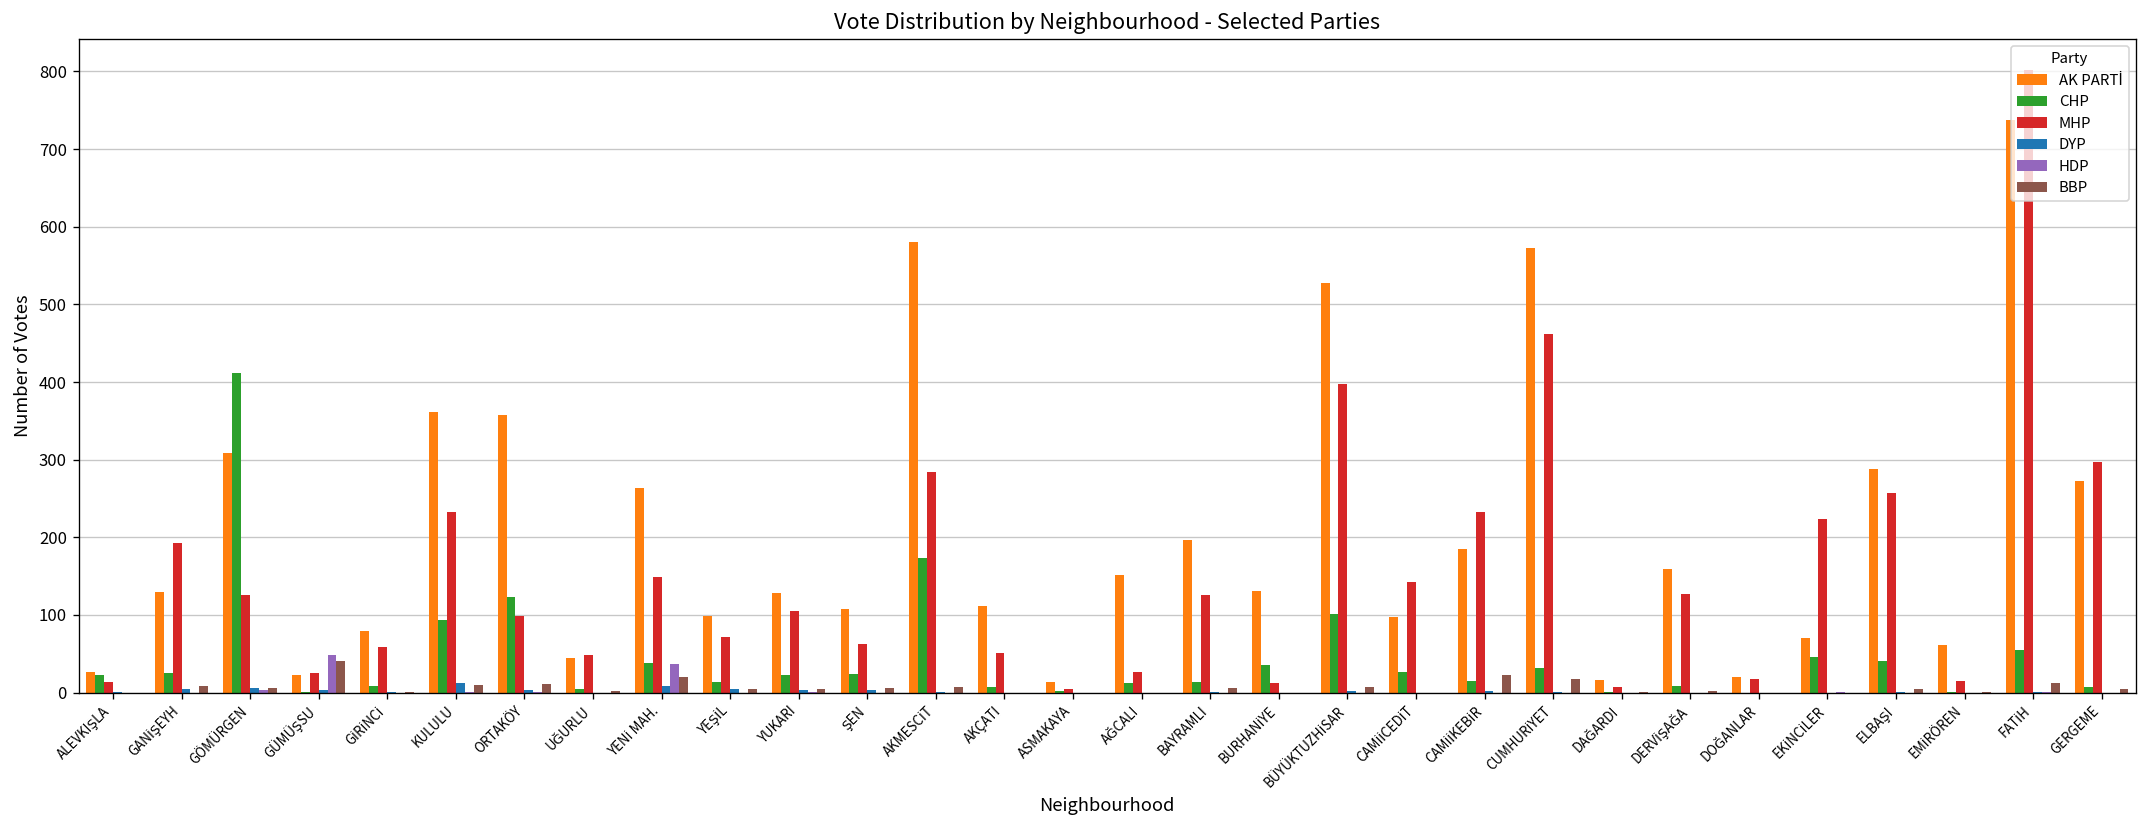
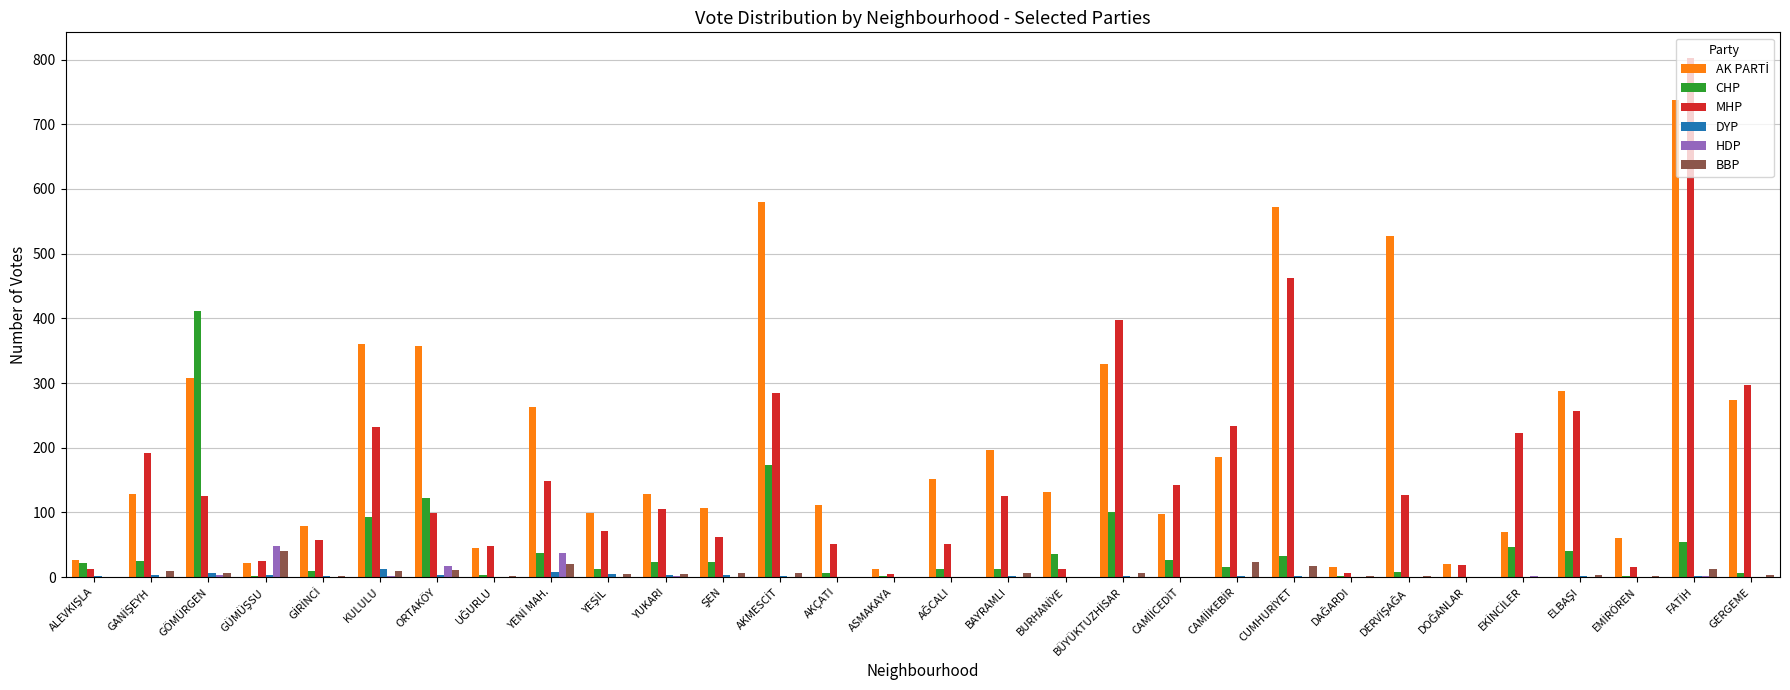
HDP, ORTAKÖY: 0 -> 20
MHP, AĞCALI: 30 -> 50
AK PARTİ, BÜYÜKTUZHİSAR: 530 -> 330
AK PARTİ, DERVİŞAĞA: 160 -> 530
